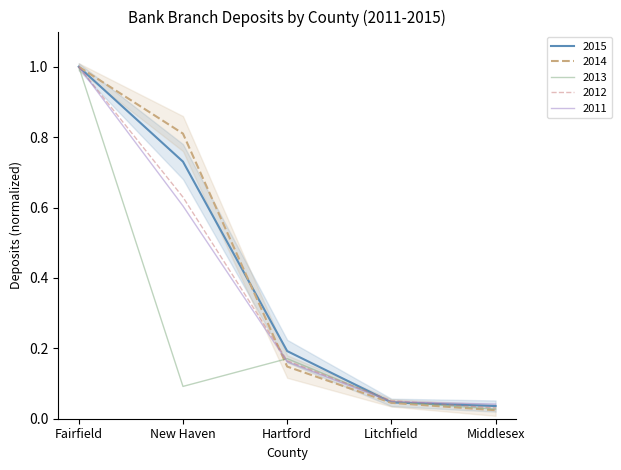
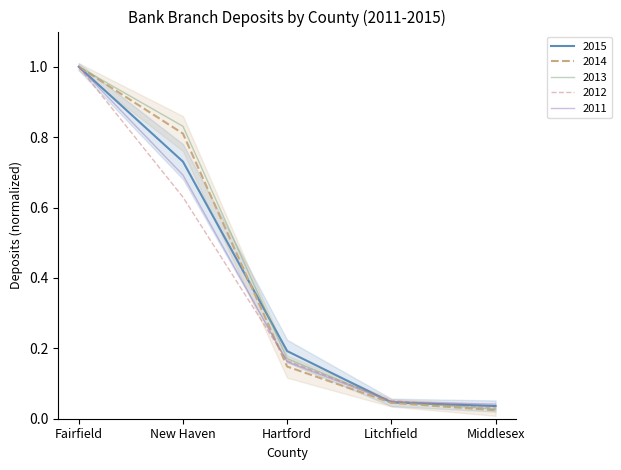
2013, New Haven: 0.09 -> 0.83
2011, New Haven: 0.60 -> 0.69
